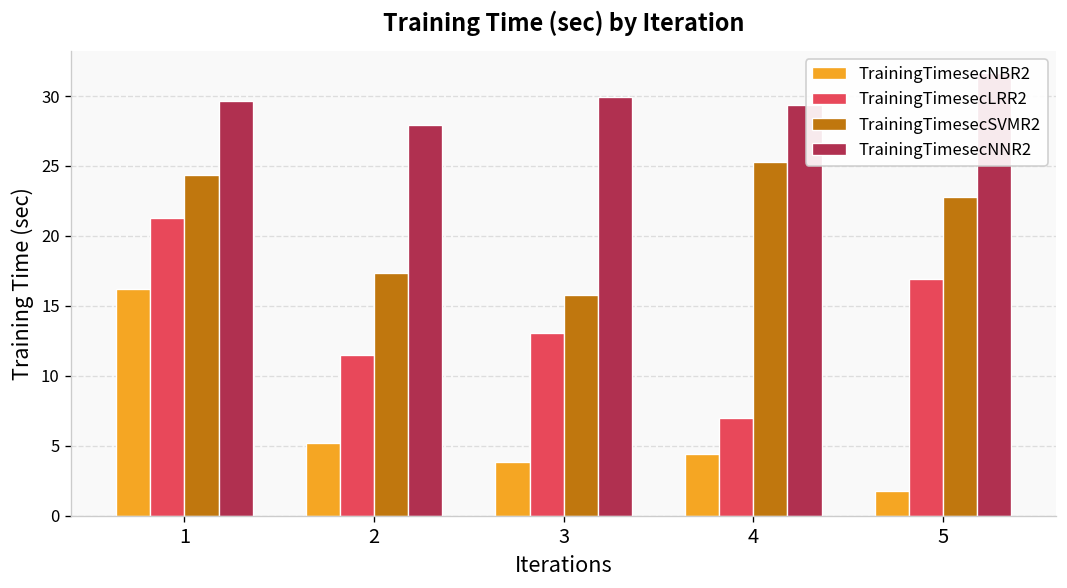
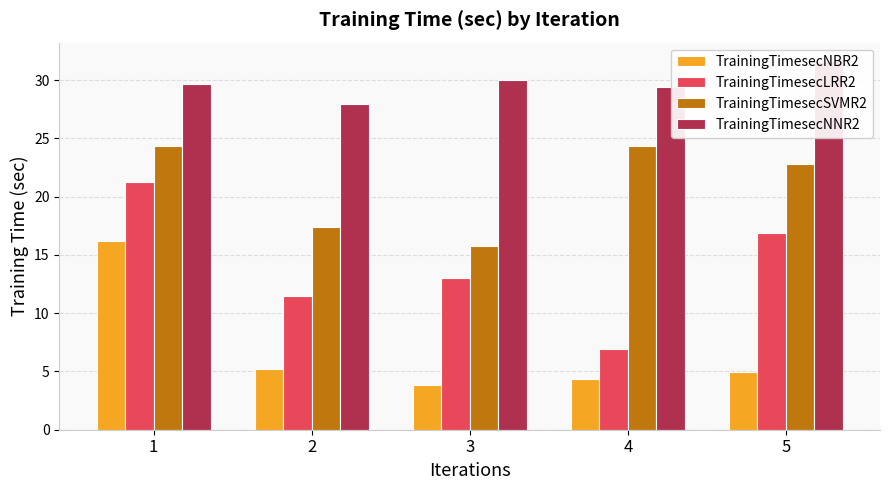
TrainingTimesecSVMR2, 4: 25.3 -> 24.3
TrainingTimesecNBR2, 5: 1.8 -> 4.9
